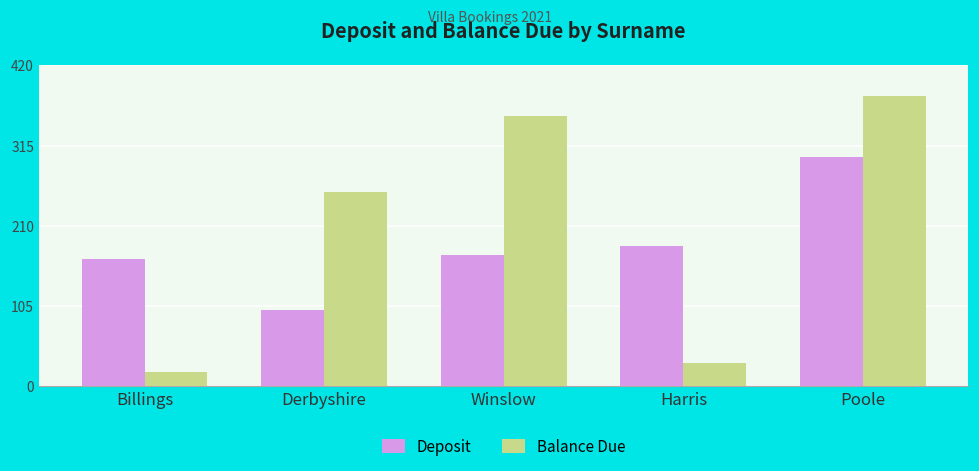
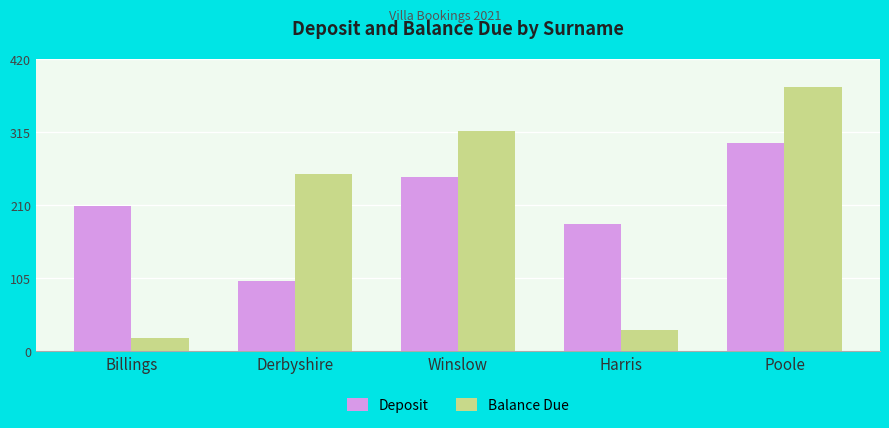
Deposit, Billings: 170 -> 210
Deposit, Winslow: 170 -> 250
Balance Due, Winslow: 350 -> 320
